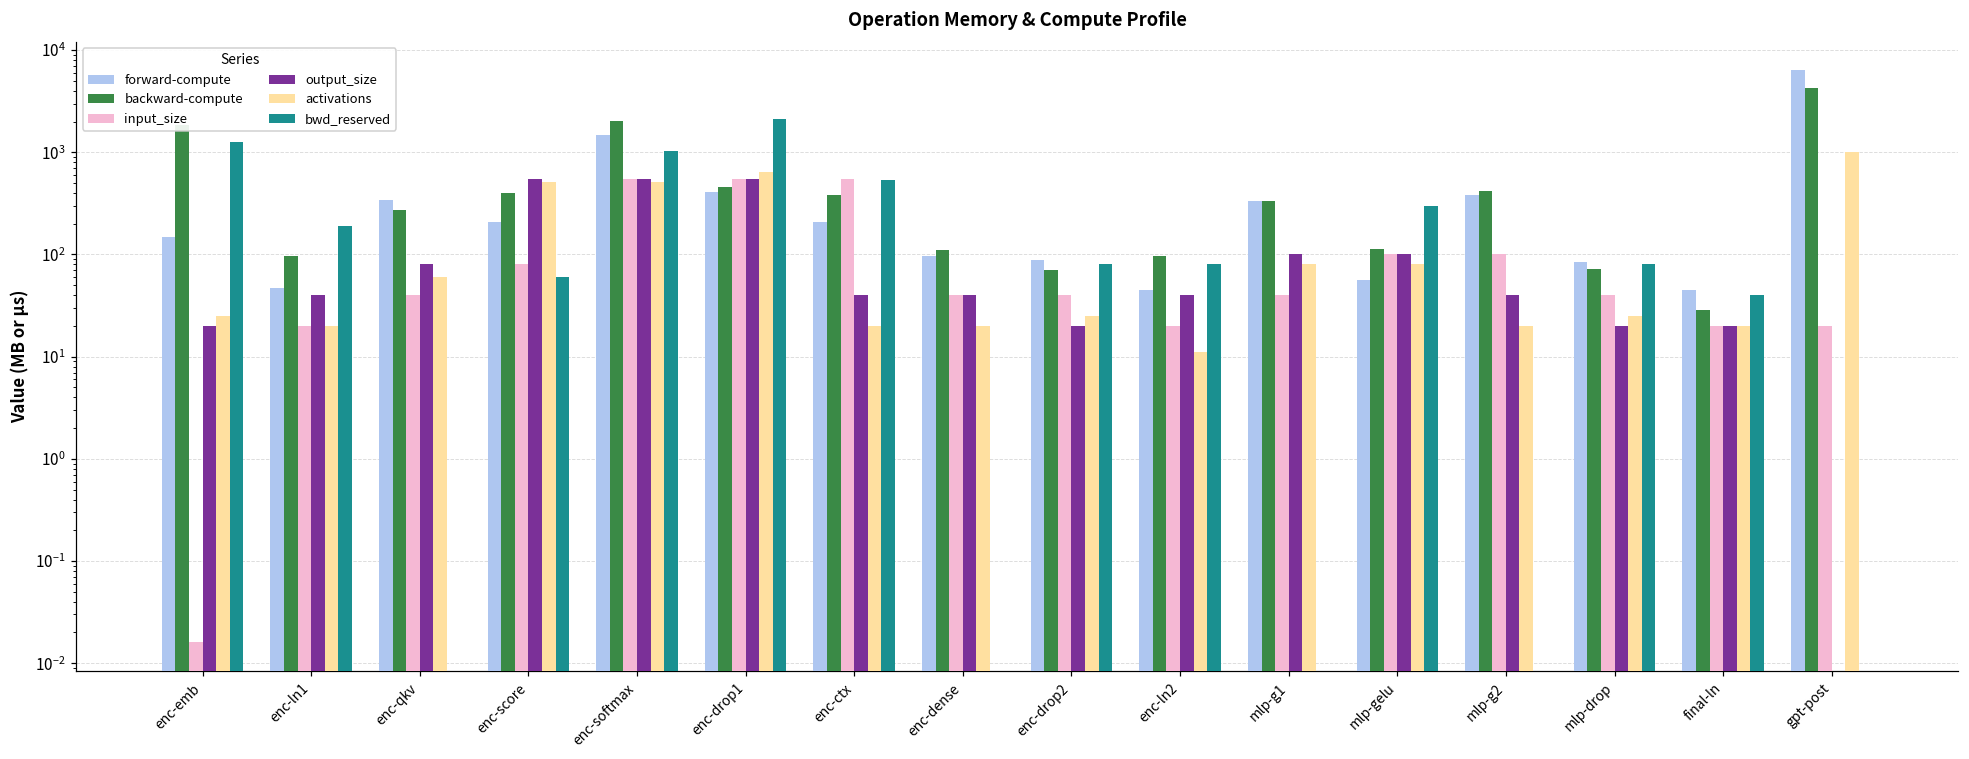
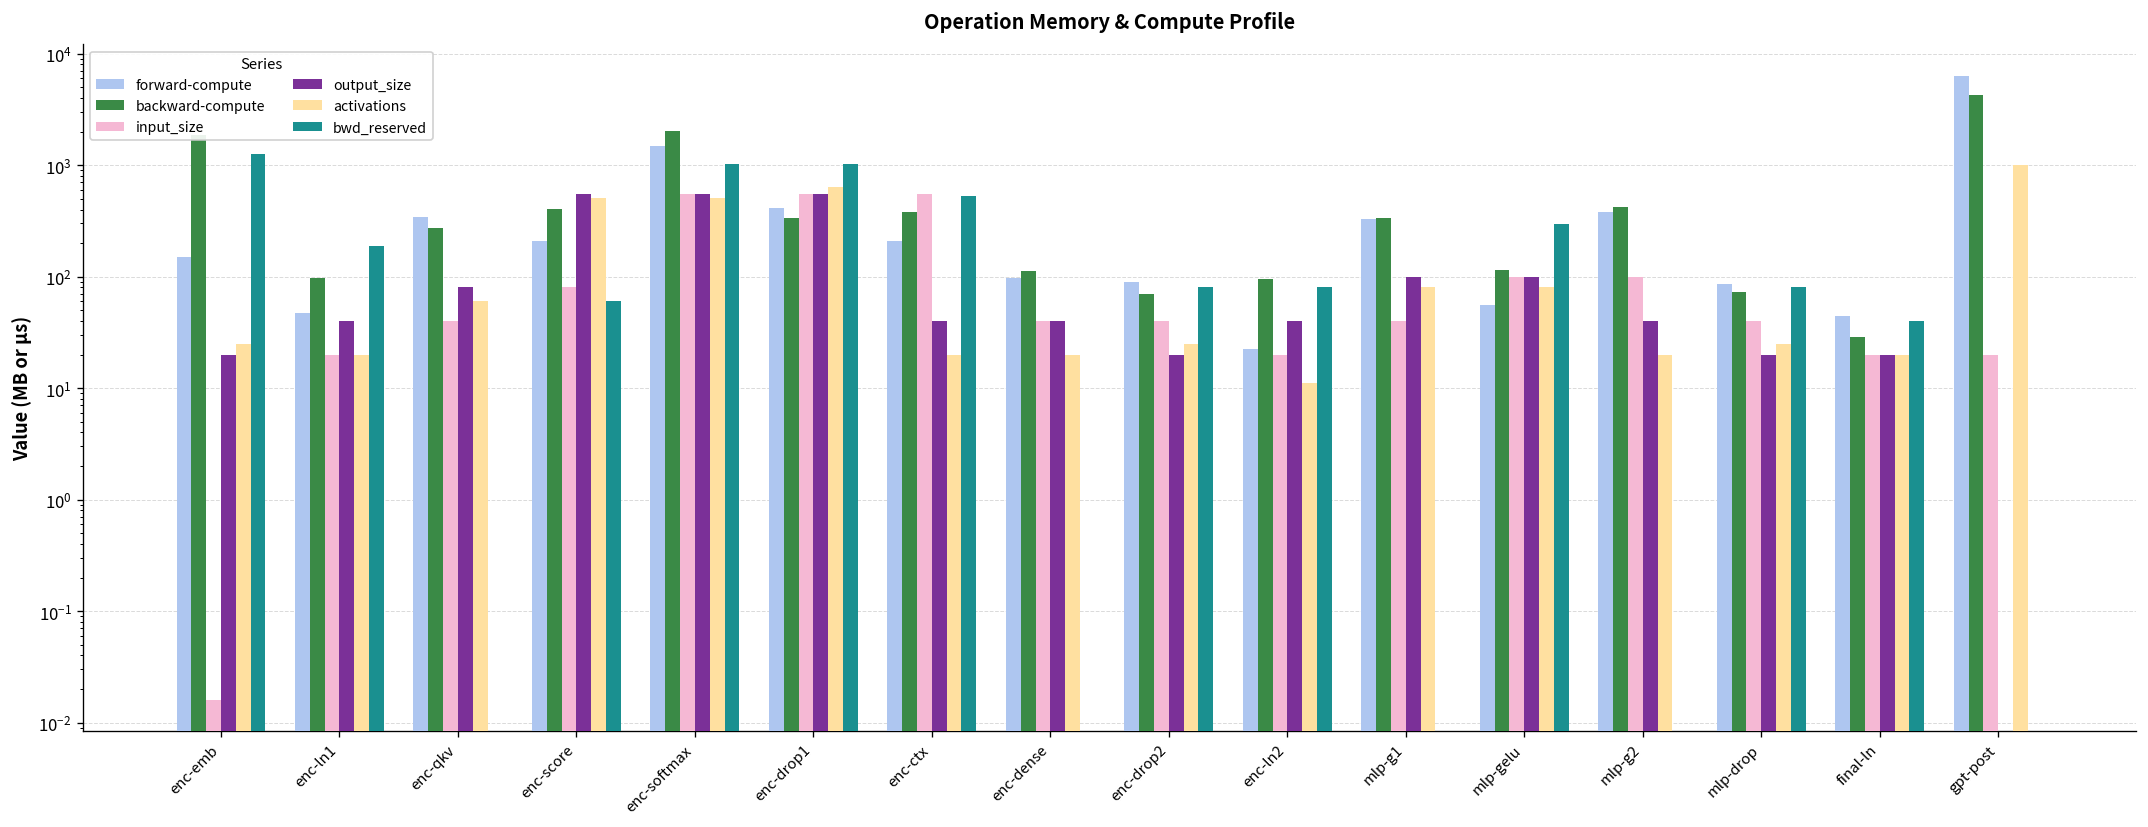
backward-compute, enc-drop1: 500 -> 330
bwd_reserved, enc-drop1: 2100 -> 1000
forward-compute, enc-ln2: 50 -> 22
